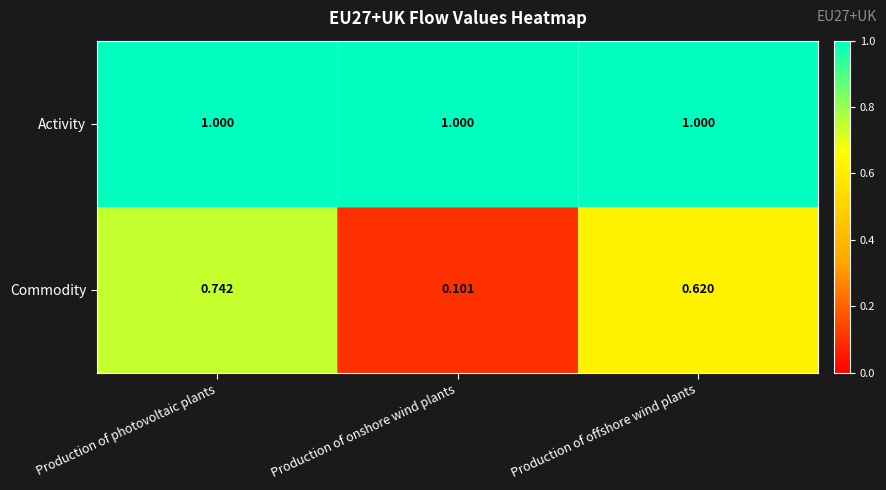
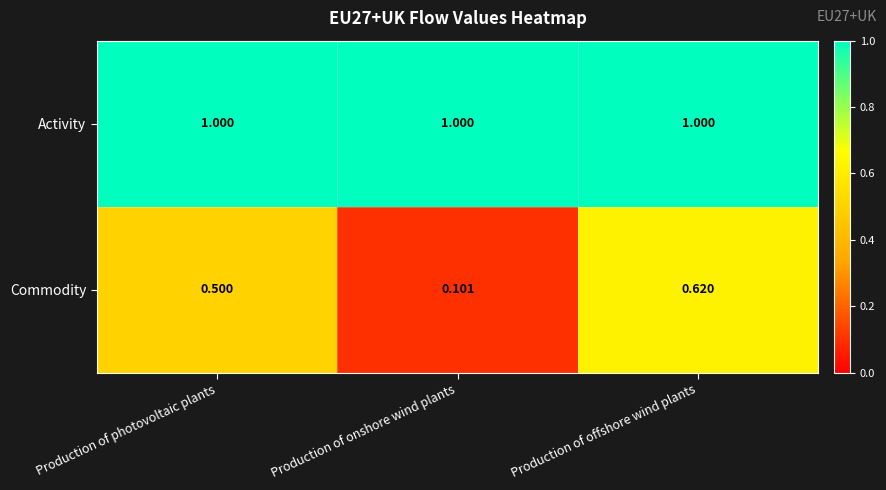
Commodity, Production of photovoltaic plants: 0.742 -> 0.500
